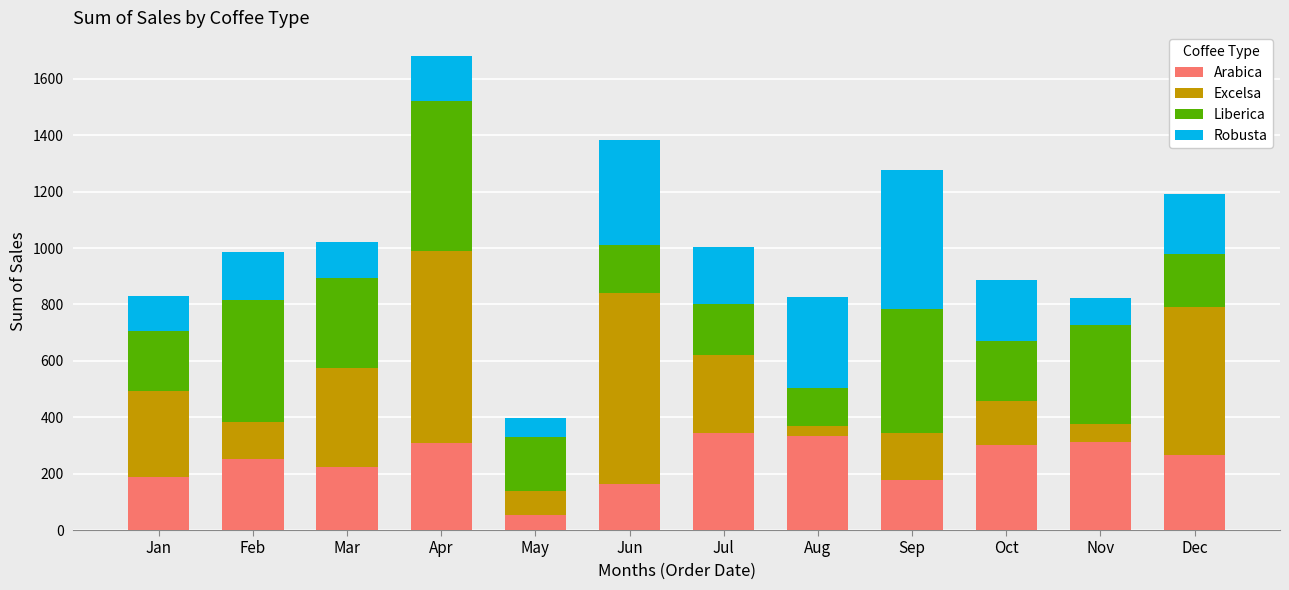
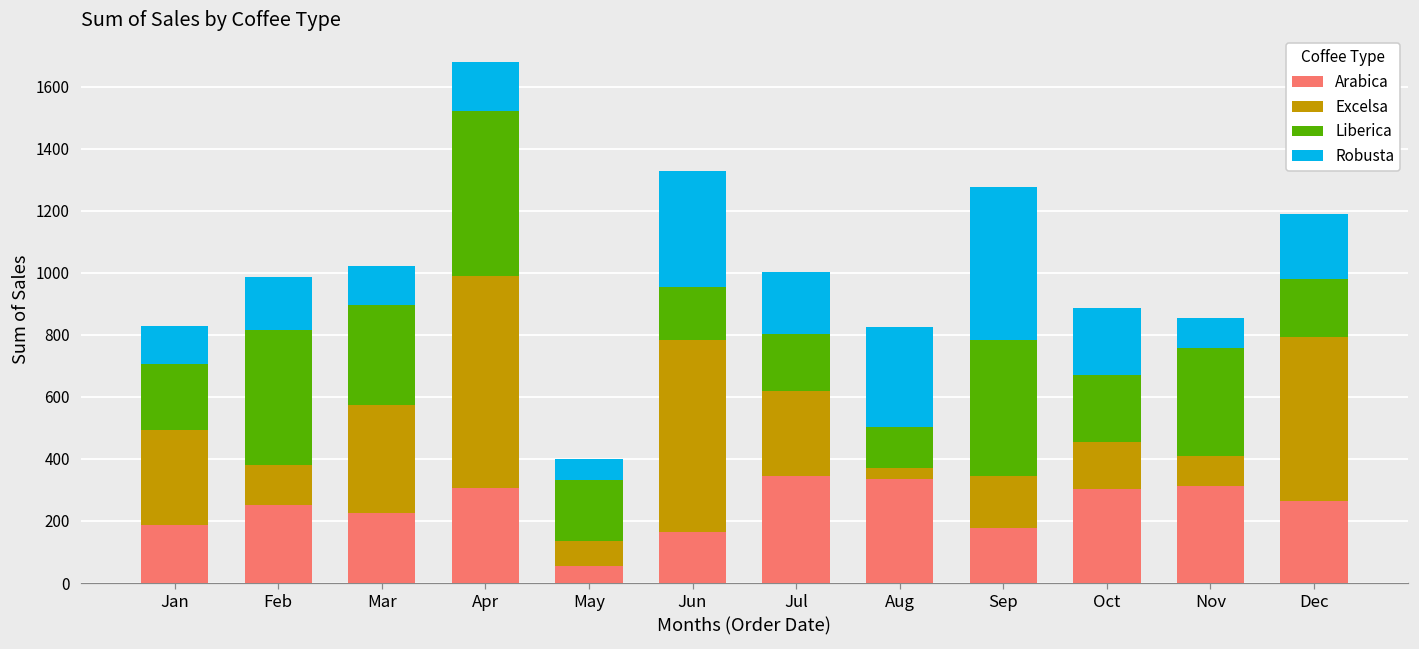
Excelsa, Jun: 680 -> 620
Excelsa, Nov: 60 -> 100
